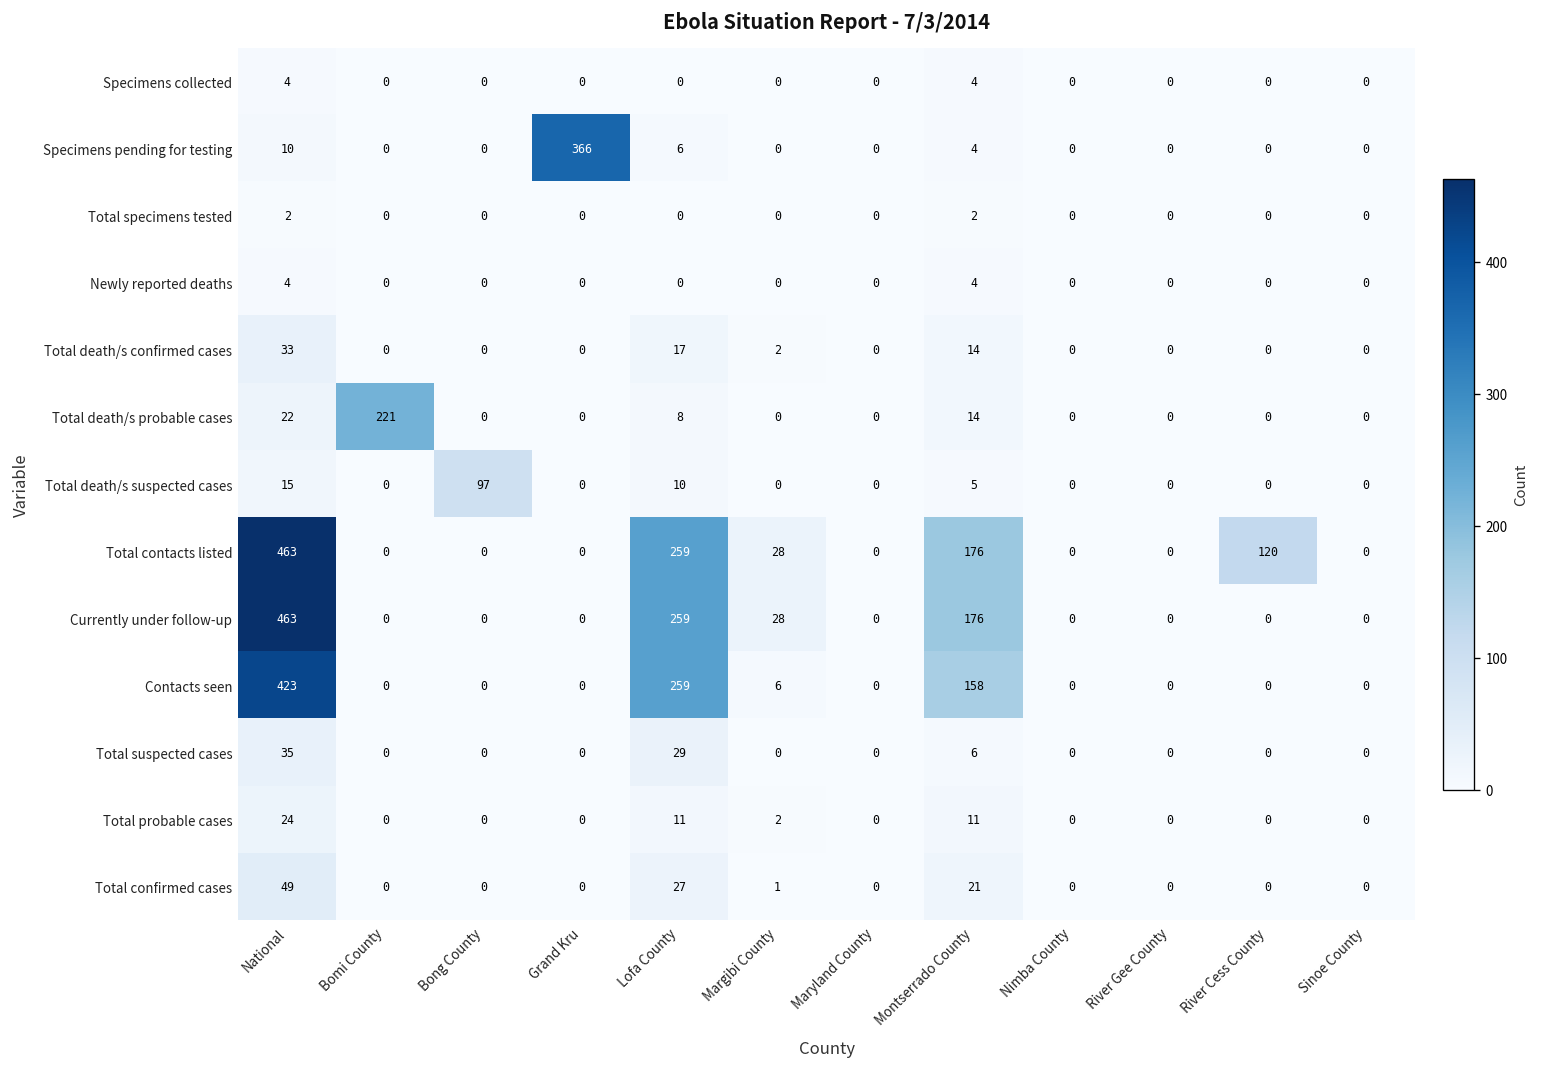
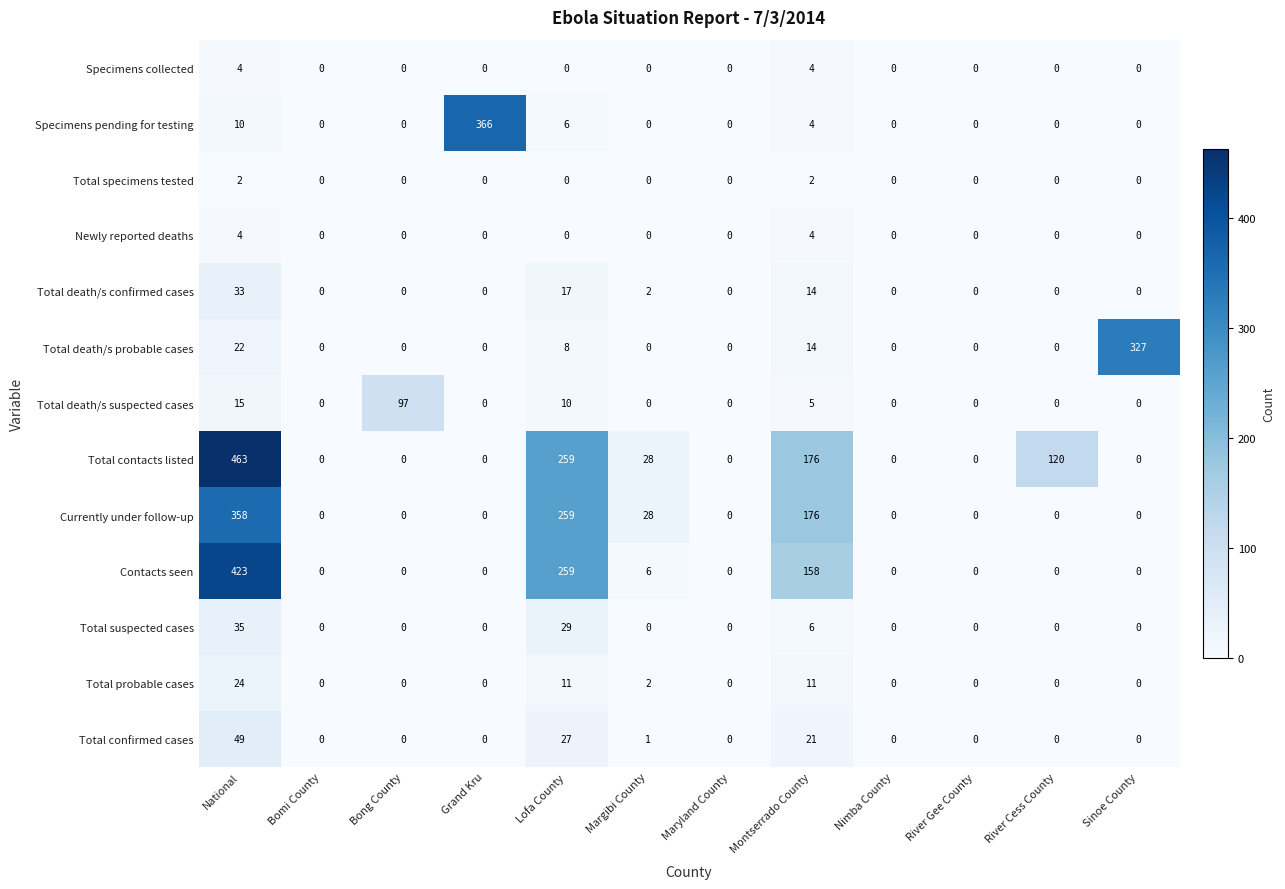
Total death/s probable cases, Bomi County: 221 -> 0
Total death/s probable cases, Sinoe County: 0 -> 327
Currently under follow-up, National: 463 -> 358
